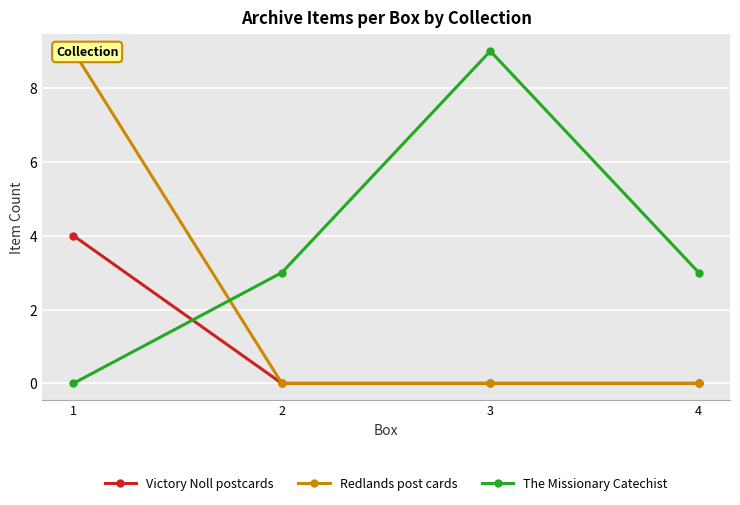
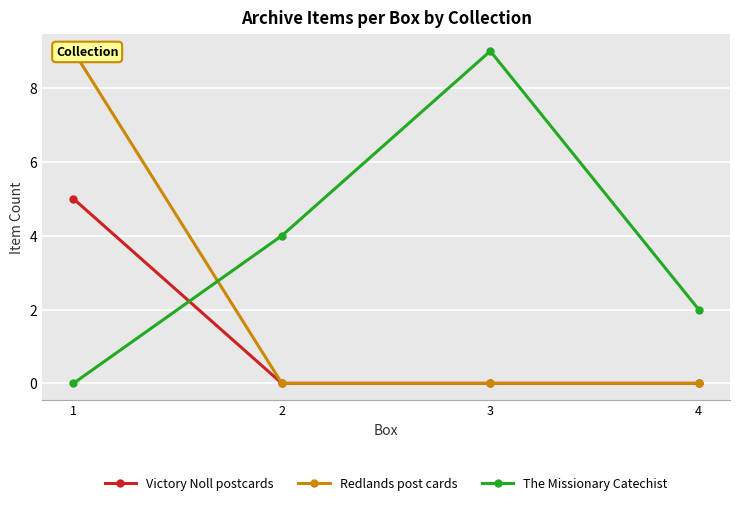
Victory Noll postcards, 1: 4 -> 5
The Missionary Catechist, 2: 3 -> 4
The Missionary Catechist, 4: 3 -> 2
